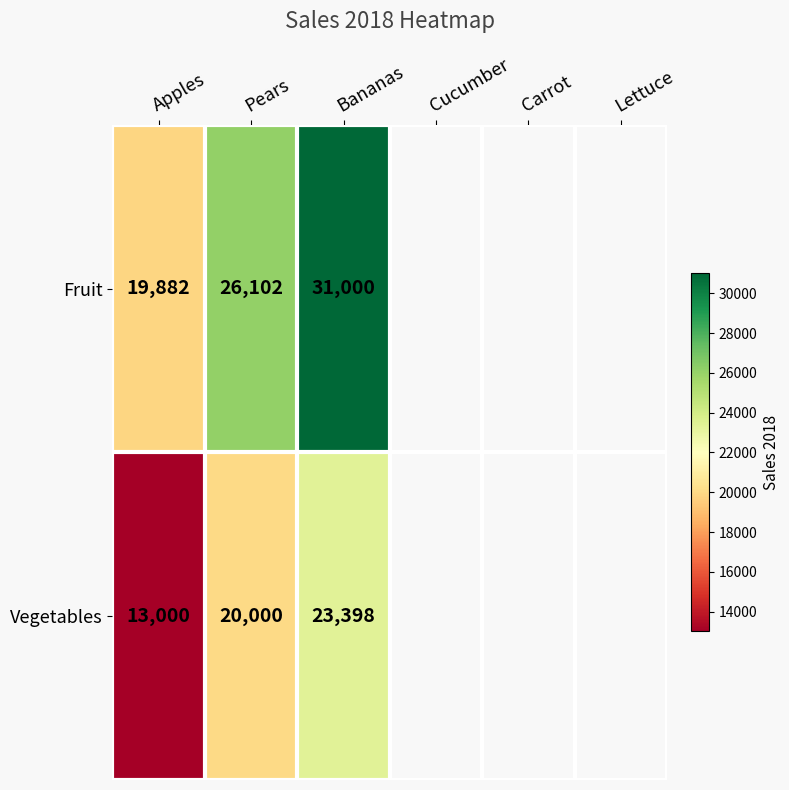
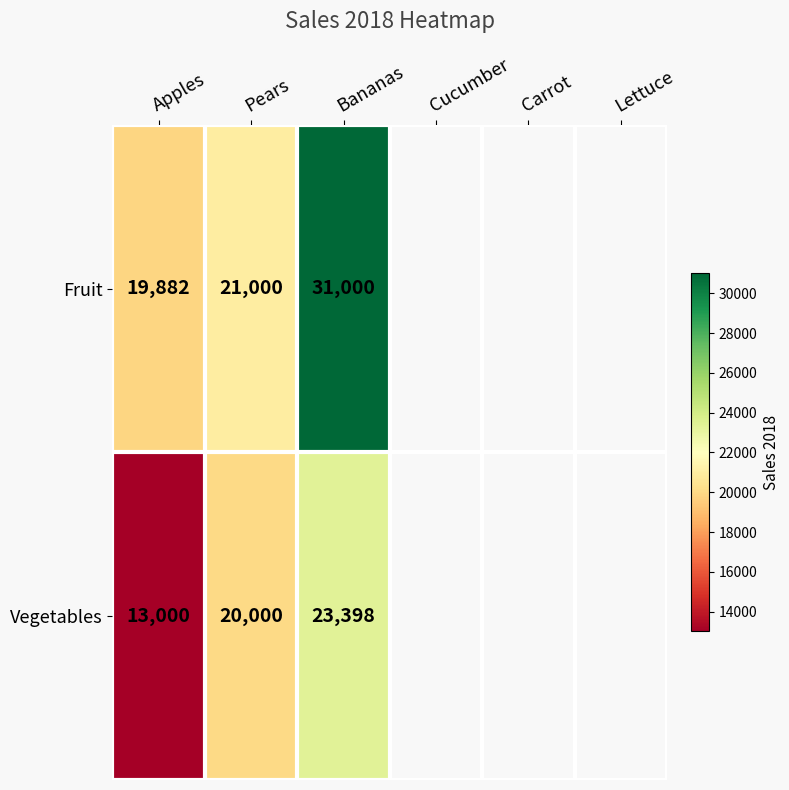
Fruit, Pears: 26,102 -> 21,000
